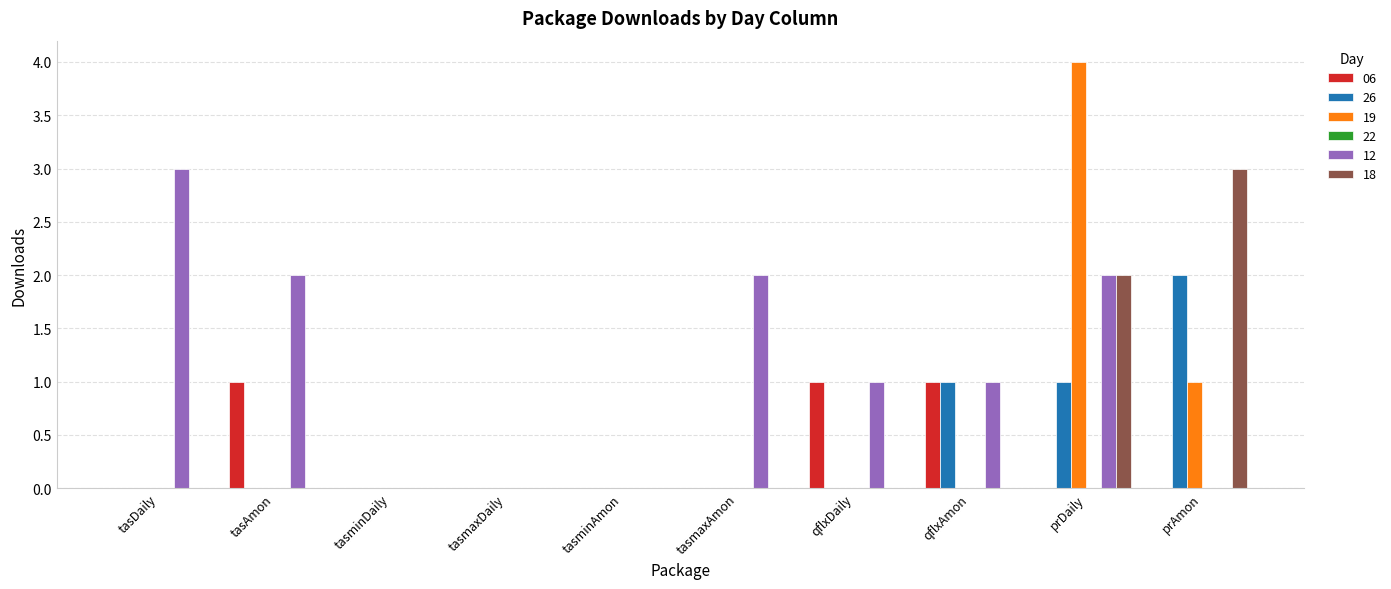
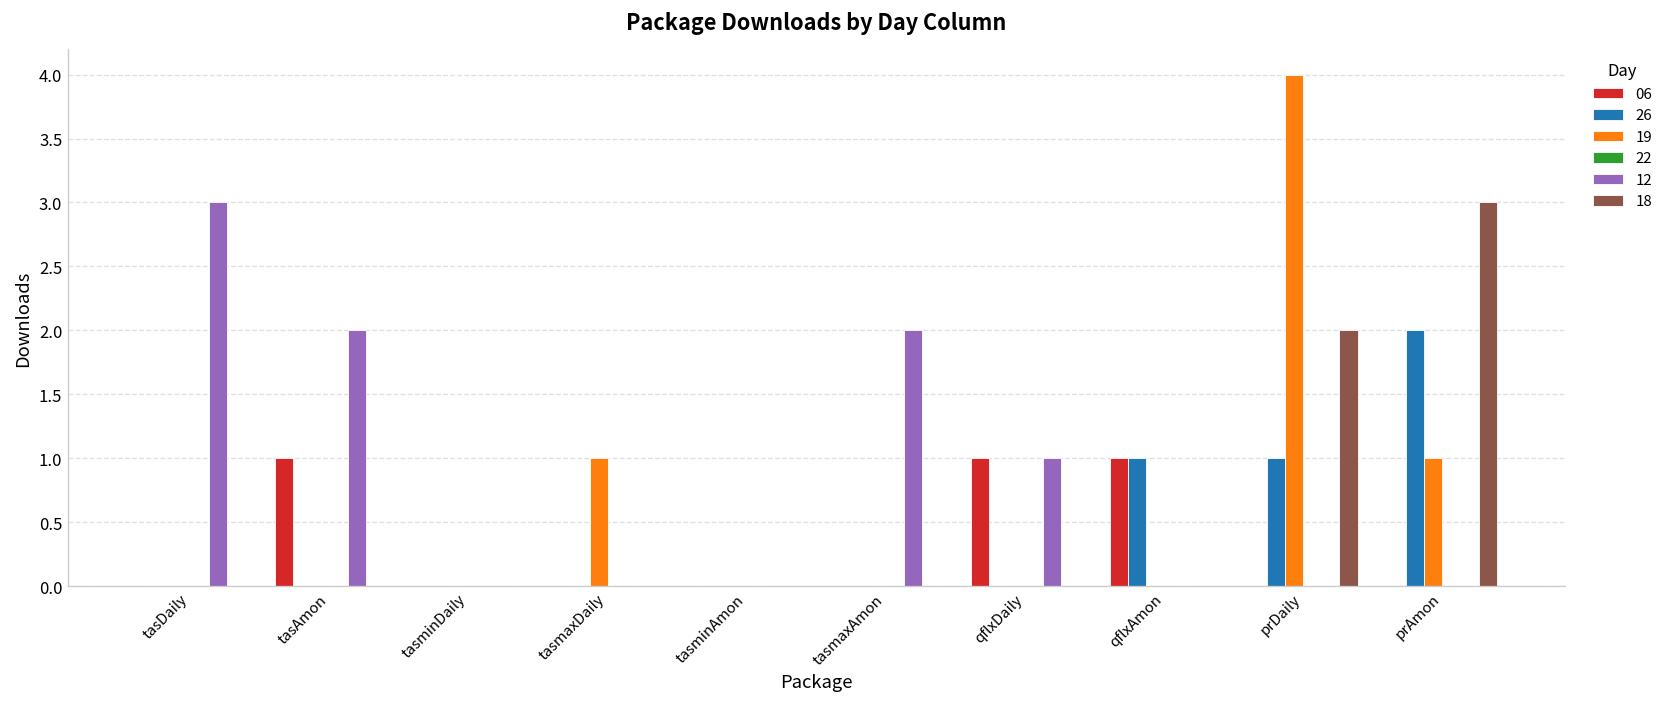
19, tasmaxDaily: 0 -> 1
12, qflxAmon: 1 -> 0
12, prDaily: 2 -> 0
